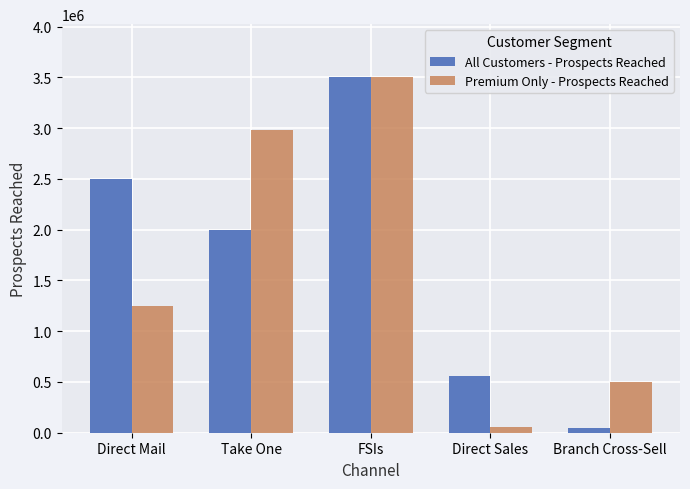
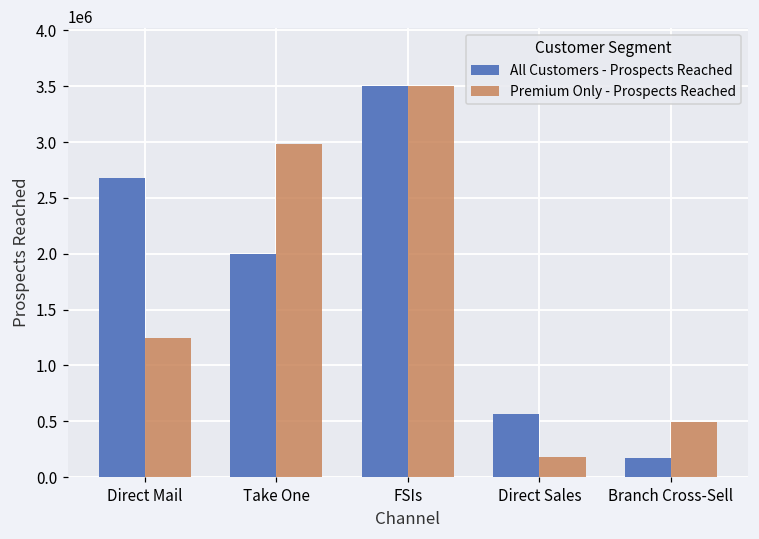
All Customers - Prospects Reached, Direct Mail: 2500000 -> 2680000
Premium Only - Prospects Reached, Direct Sales: 60000 -> 180000
All Customers - Prospects Reached, Branch Cross-Sell: 50000 -> 170000
